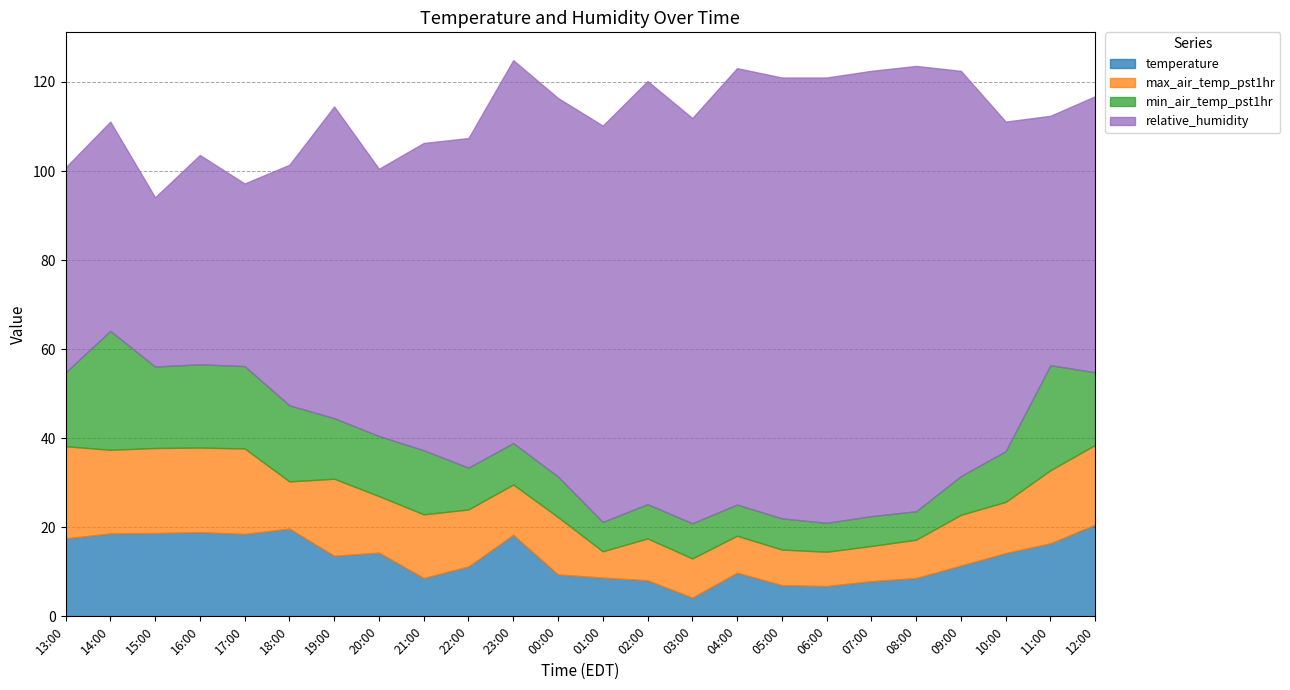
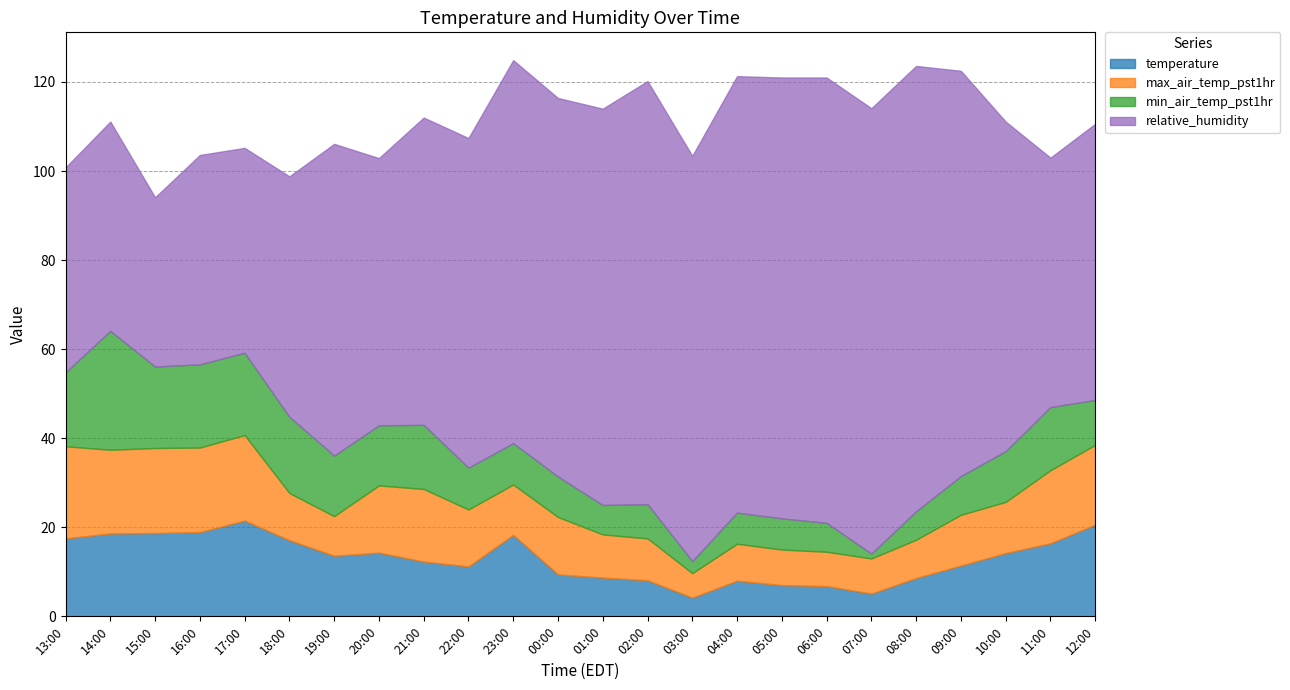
temperature, 17:00: 19 -> 22
relative_humidity, 17:00: 41 -> 46
temperature, 18:00: 20 -> 17
max_air_temp_pst1hr, 19:00: 17 -> 9
max_air_temp_pst1hr, 20:00: 13 -> 15
temperature, 21:00: 9 -> 12
max_air_temp_pst1hr, 21:00: 14 -> 16
max_air_temp_pst1hr, 01:00: 6 -> 10
max_air_temp_pst1hr, 03:00: 9 -> 5
min_air_temp_pst1hr, 03:00: 8 -> 3
temperature, 04:00: 10 -> 8
temperature, 07:00: 8 -> 5
min_air_temp_pst1hr, 07:00: 7 -> 1
min_air_temp_pst1hr, 11:00: 24 -> 14
min_air_temp_pst1hr, 12:00: 16 -> 10
